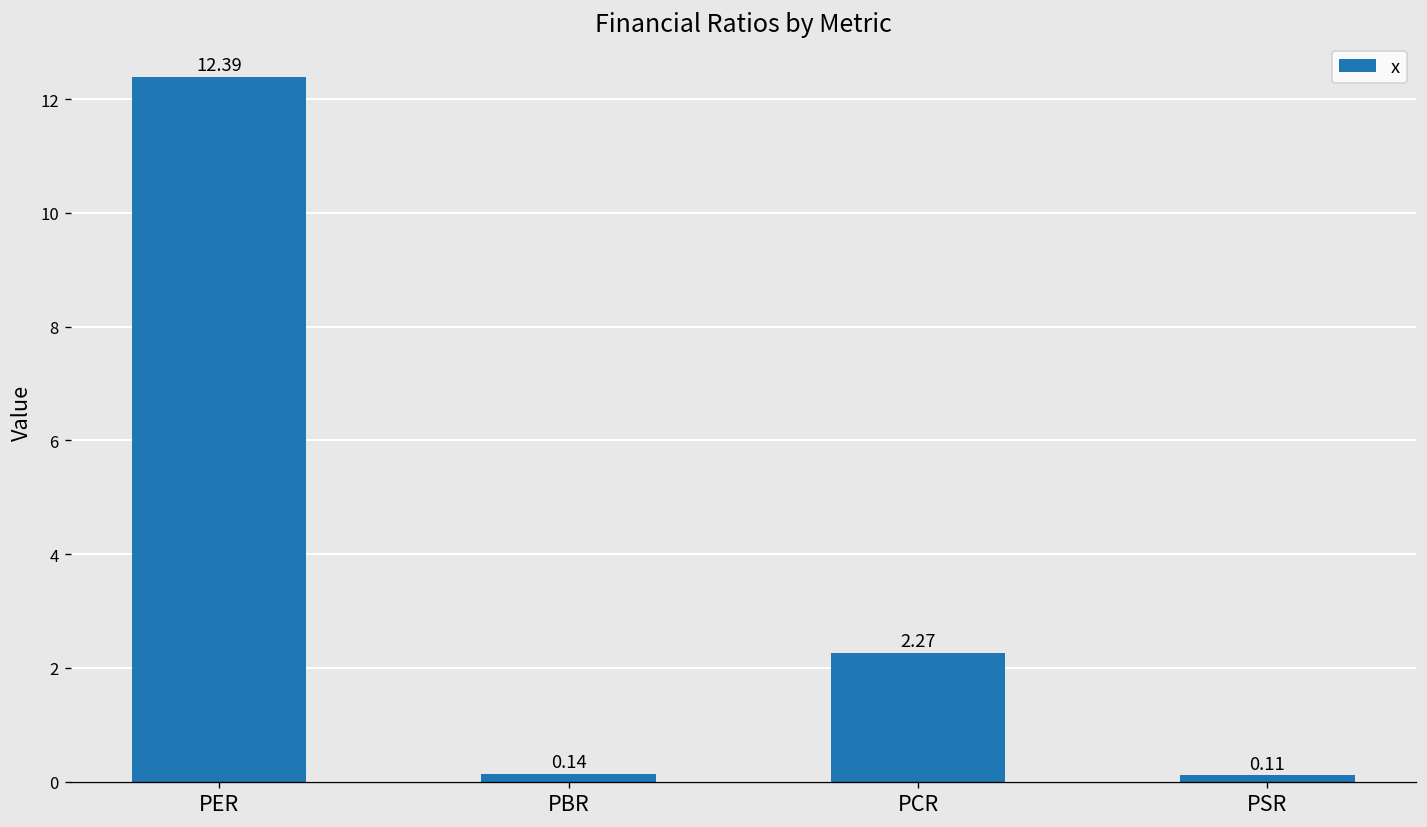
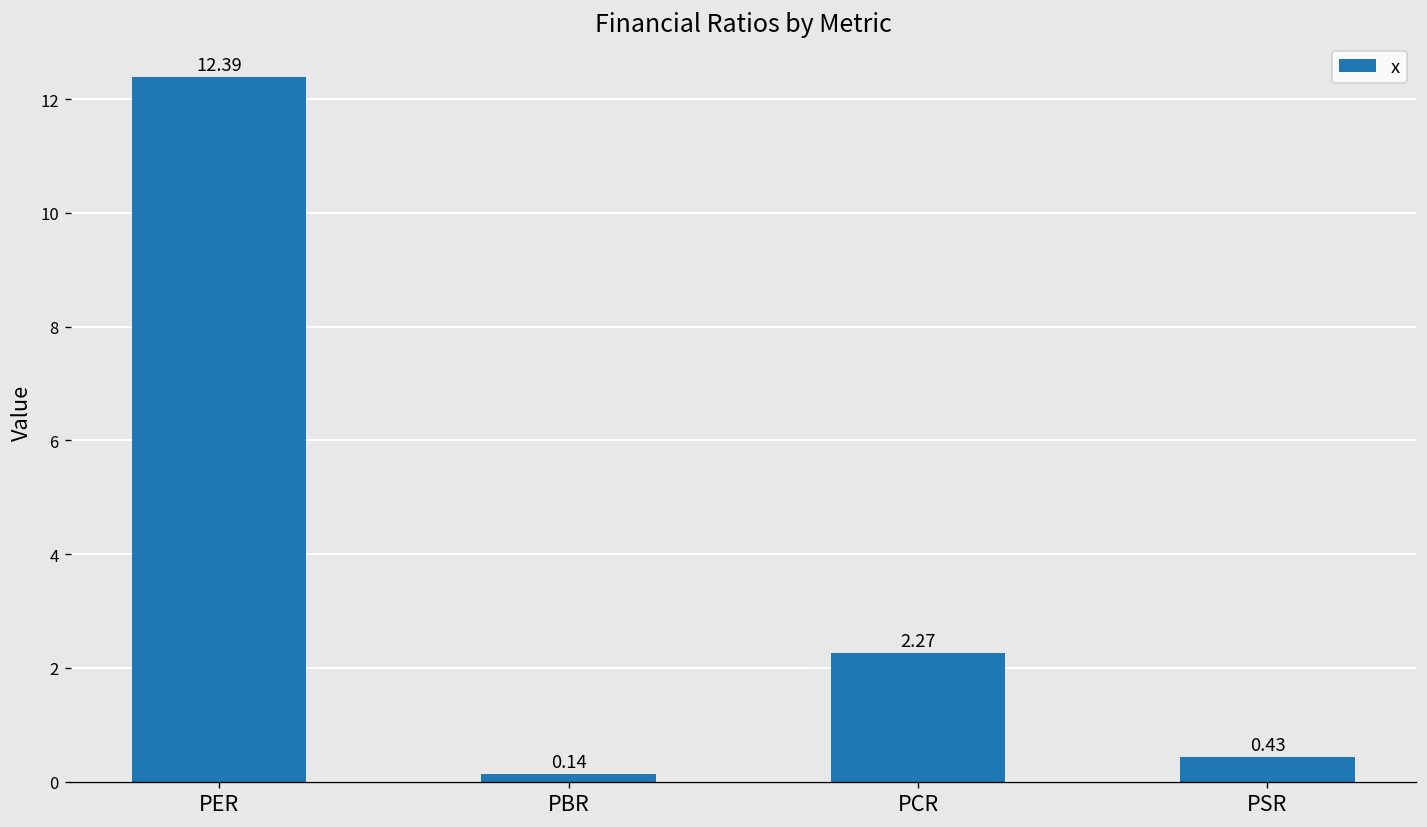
PSR: 0.11 -> 0.43
